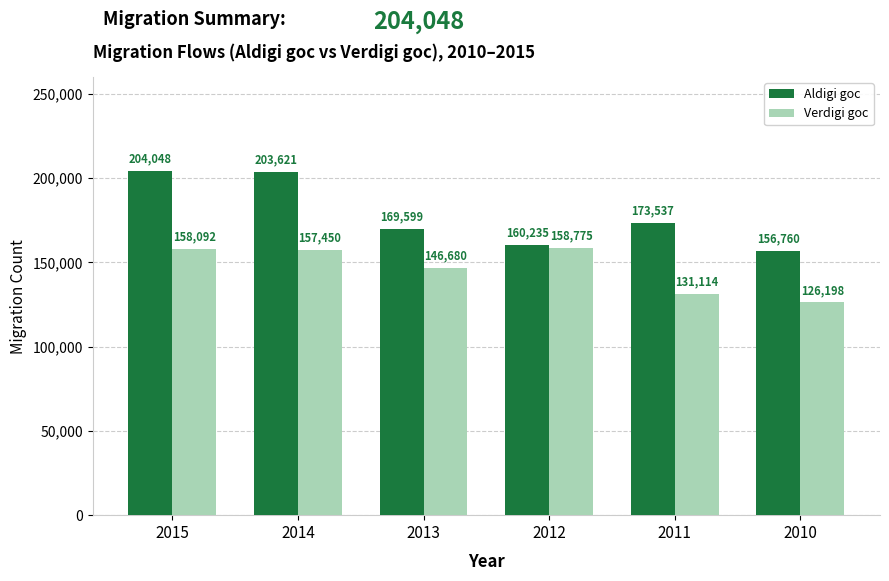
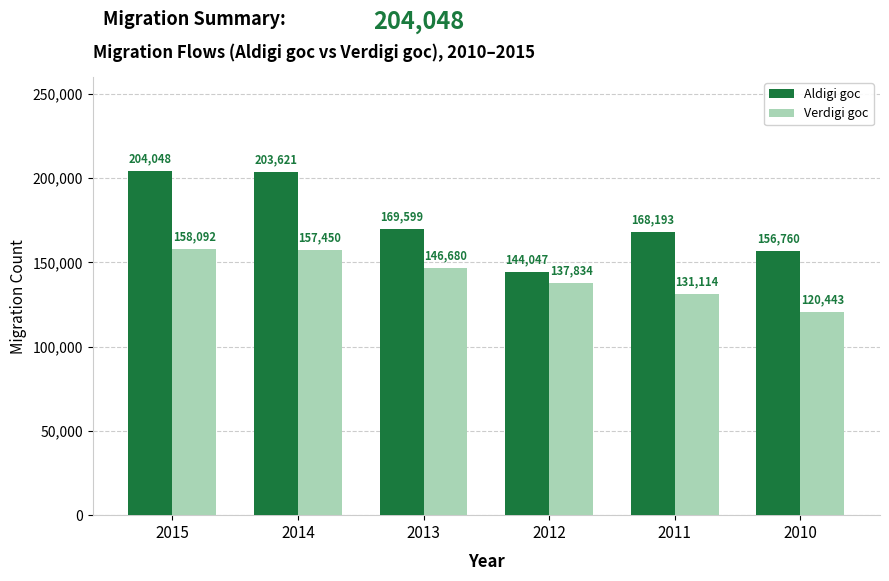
Aldigi goc, 2012: 160,235 -> 144,047
Verdigi goc, 2012: 158,775 -> 137,834
Aldigi goc, 2011: 173,537 -> 168,193
Verdigi goc, 2010: 126,198 -> 120,443
